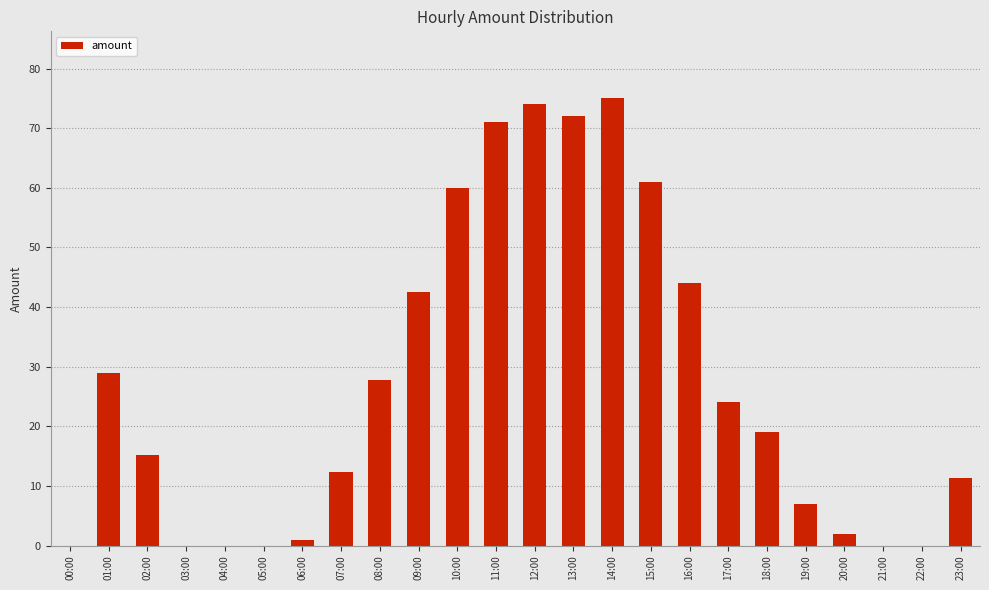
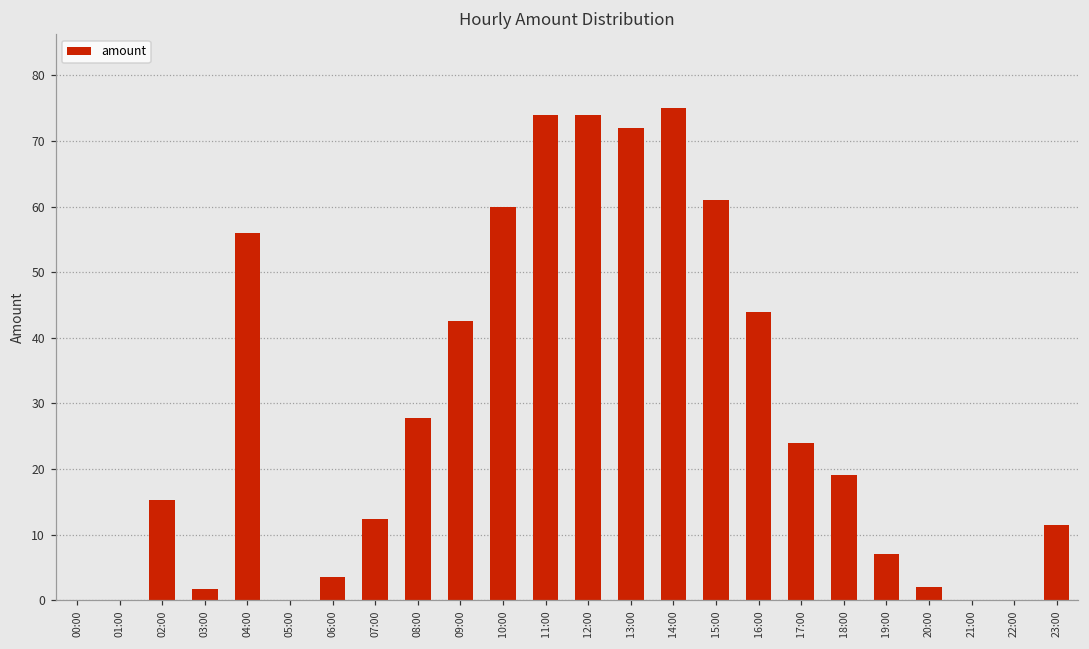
01:00: 29 -> 0
03:00: 0 -> 2
04:00: 0 -> 56
06:00: 1 -> 4
11:00: 71 -> 74
